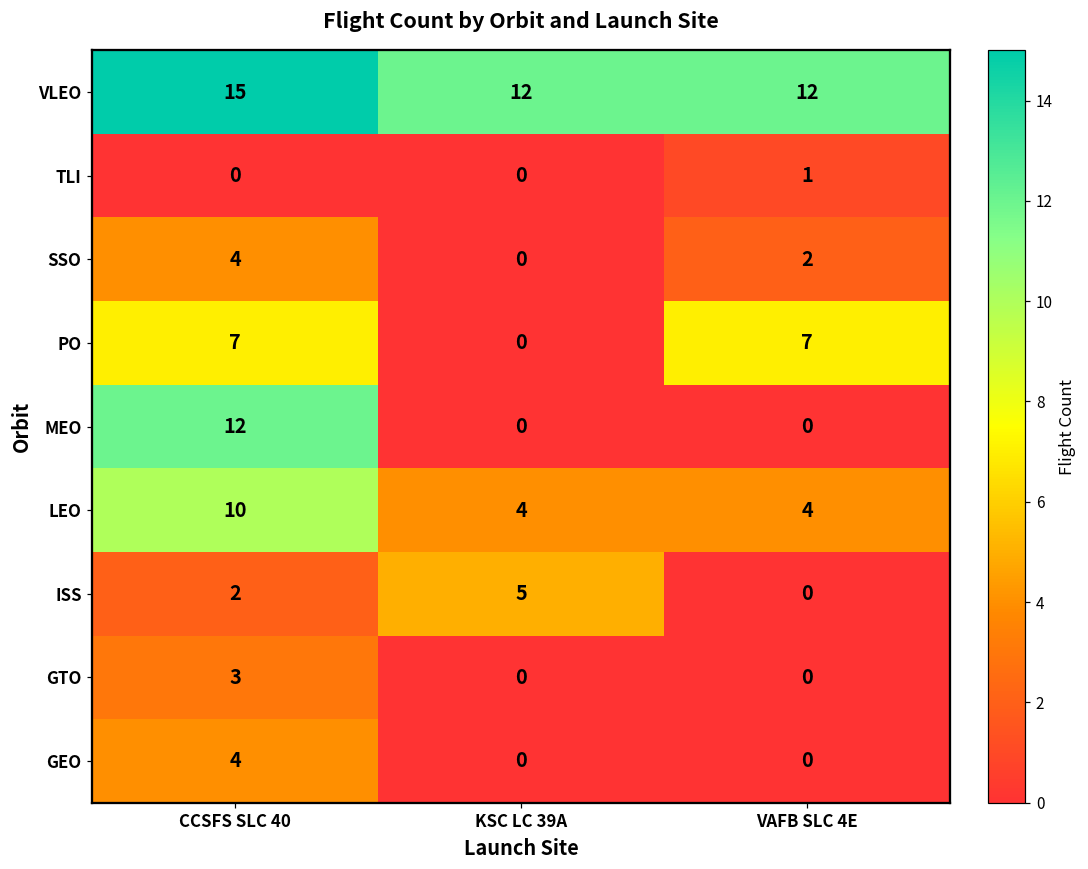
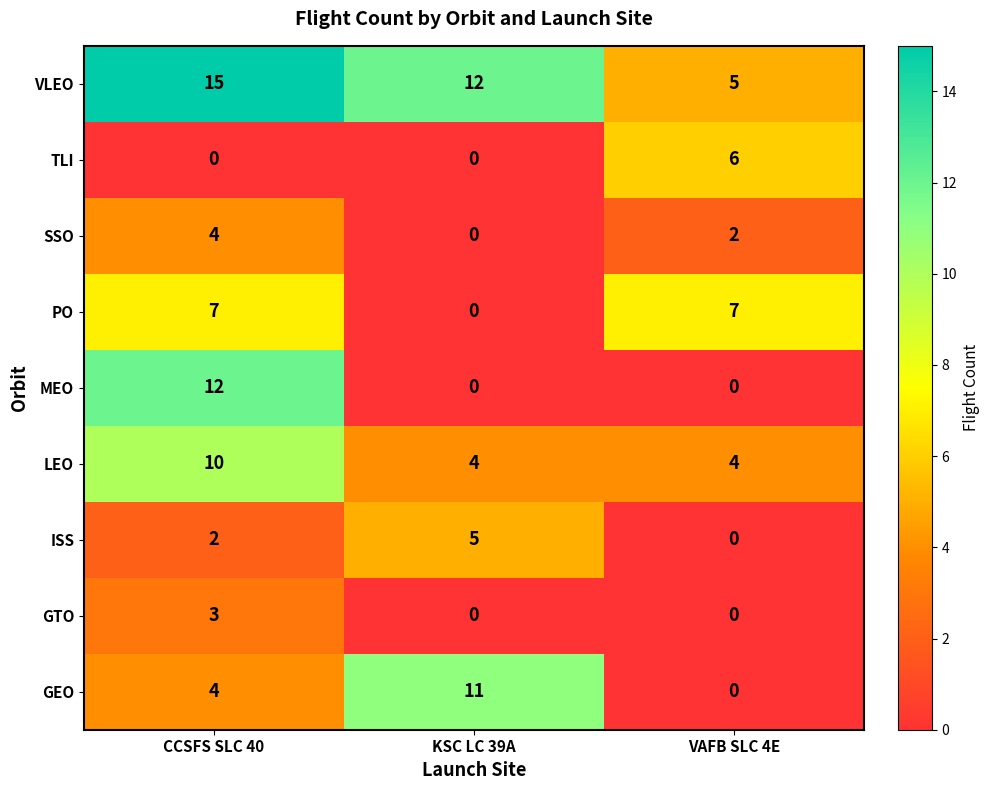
VLEO, VAFB SLC 4E: 12 -> 5
TLI, VAFB SLC 4E: 1 -> 6
GEO, KSC LC 39A: 0 -> 11
